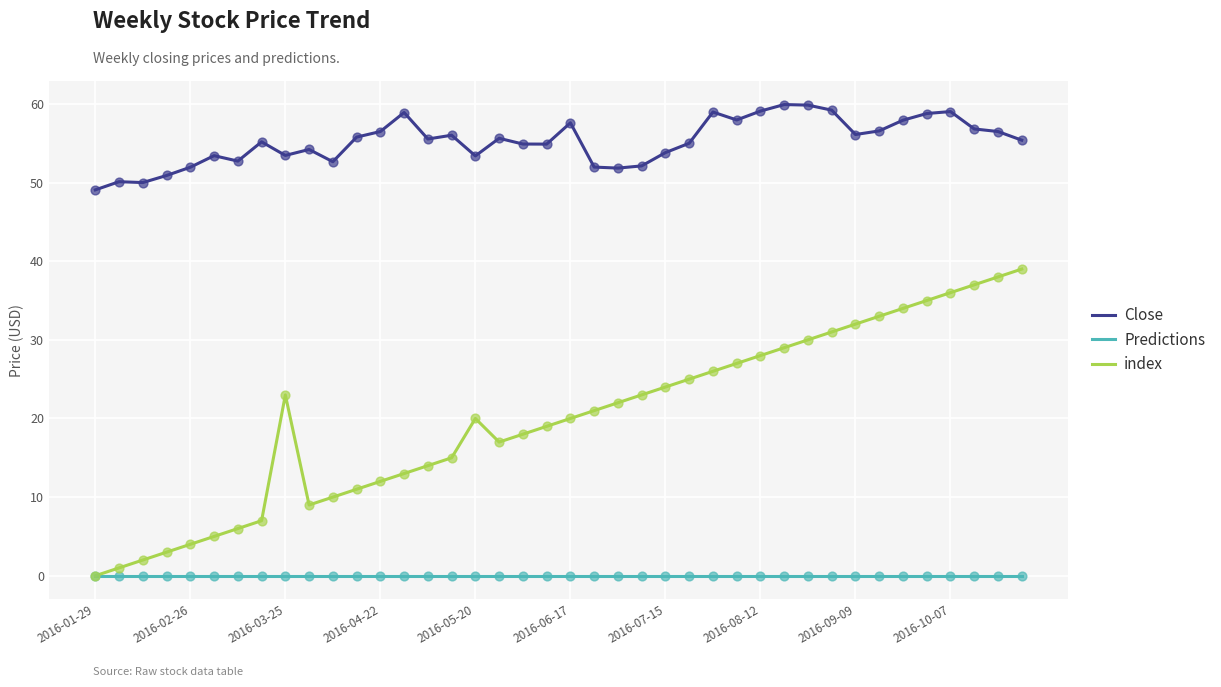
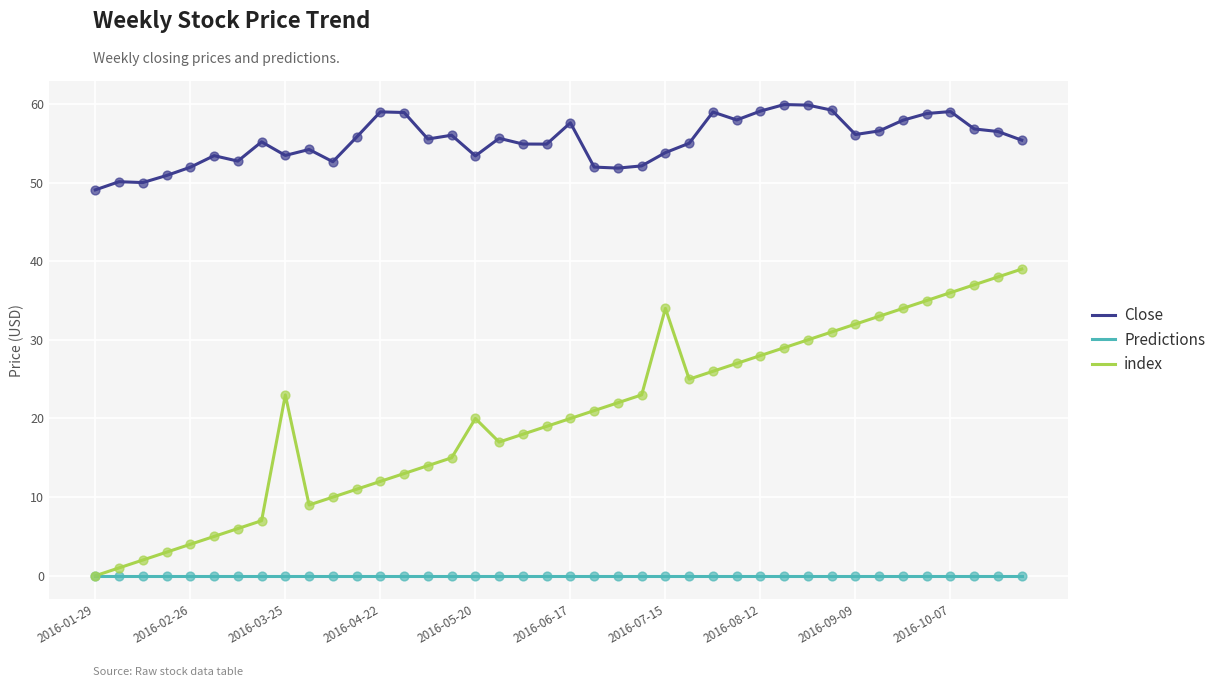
Close, 2016-04-22: 56 -> 59
index, 2016-07-15: 24 -> 34
